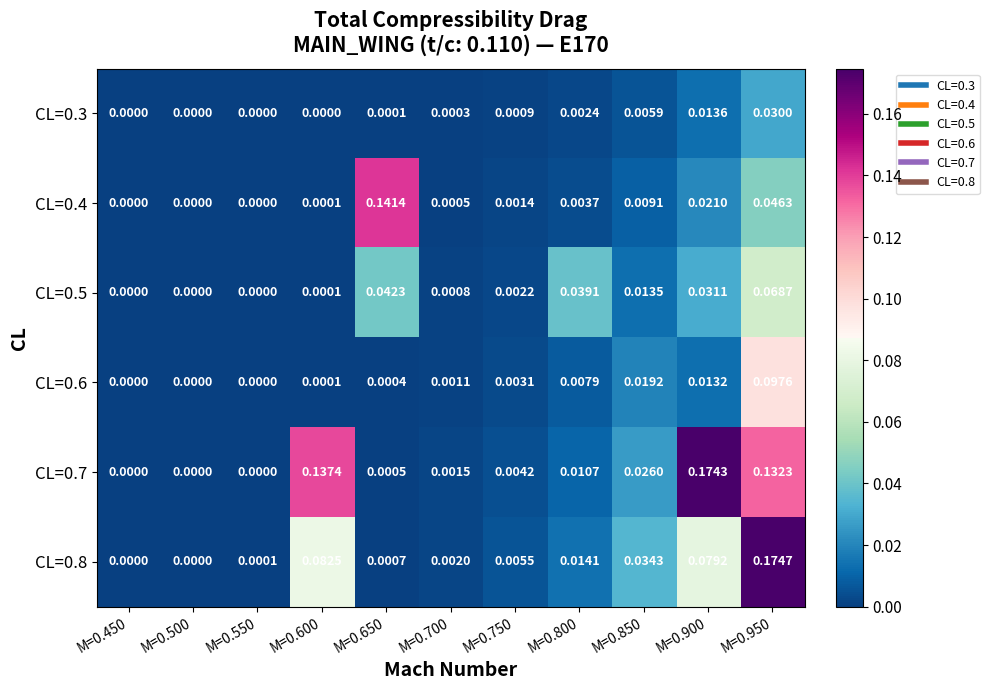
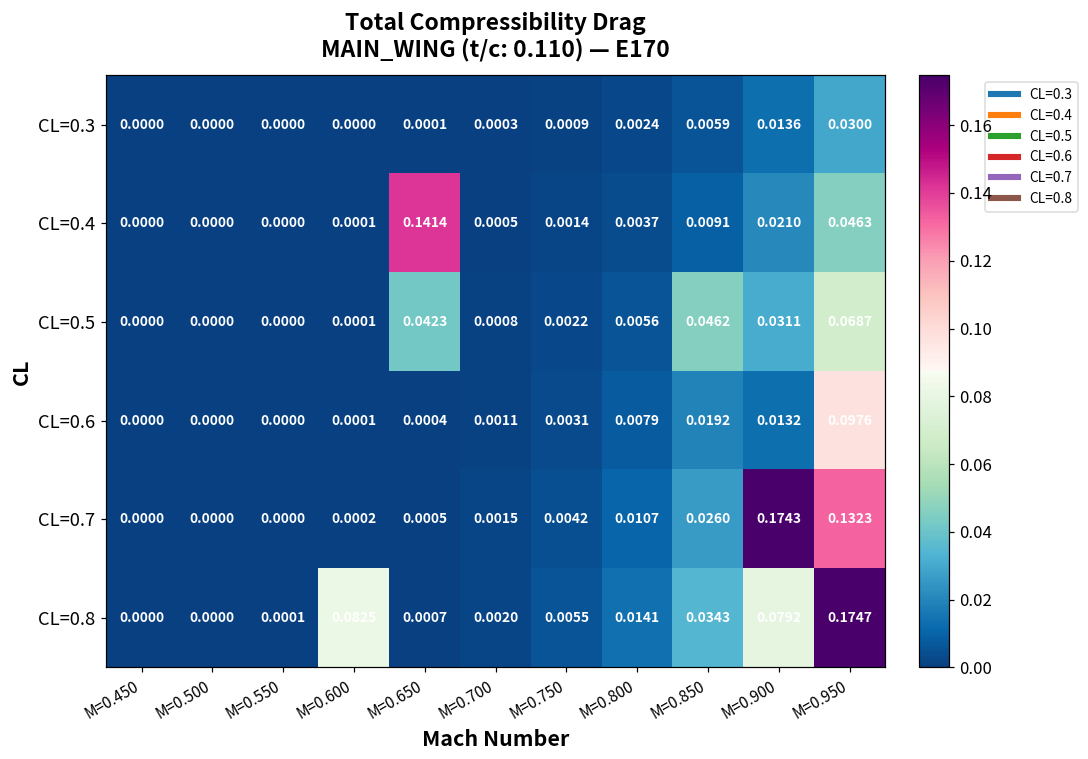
CL=0.5, M=0.800: 0.0391 -> 0.0056
CL=0.5, M=0.850: 0.0135 -> 0.0462
CL=0.7, M=0.600: 0.1374 -> 0.0002
